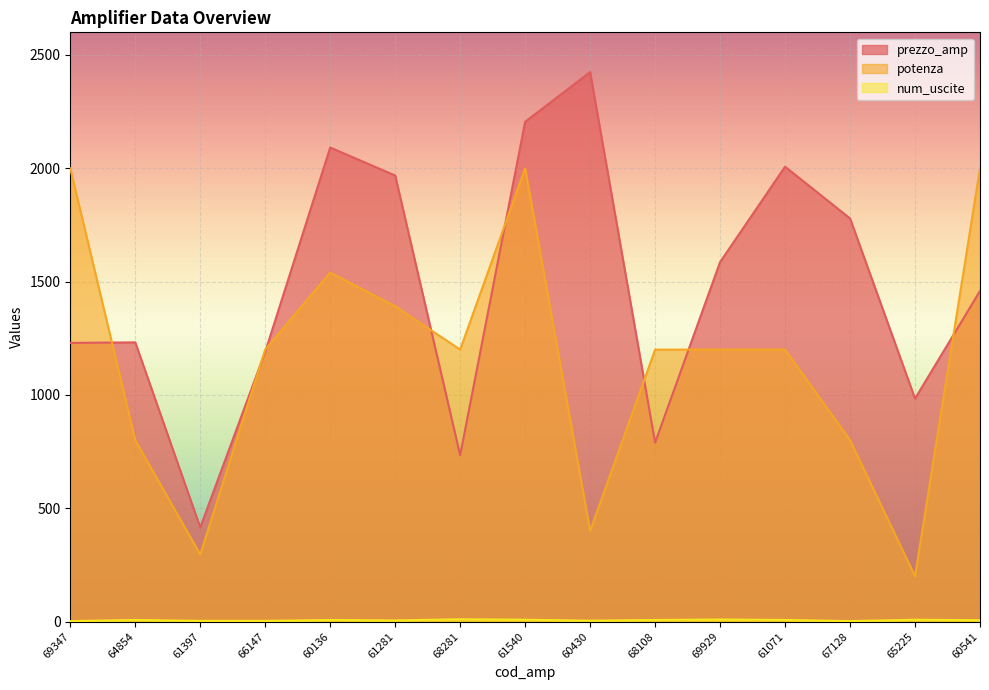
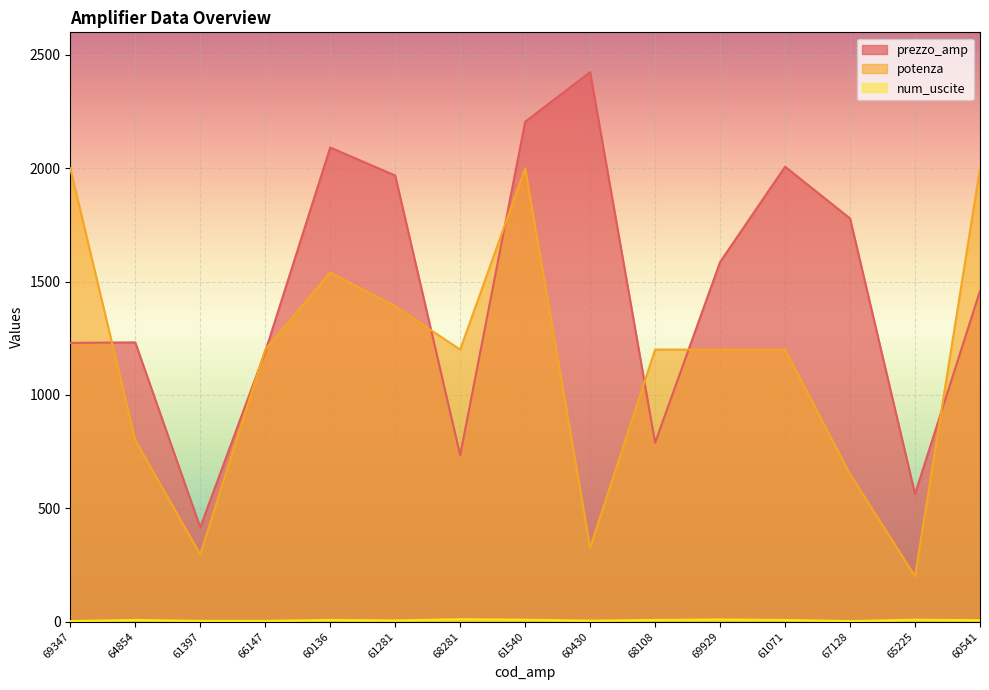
potenza, 60430: 400 -> 330
potenza, 67128: 800 -> 650
prezzo_amp, 65225: 980 -> 560
